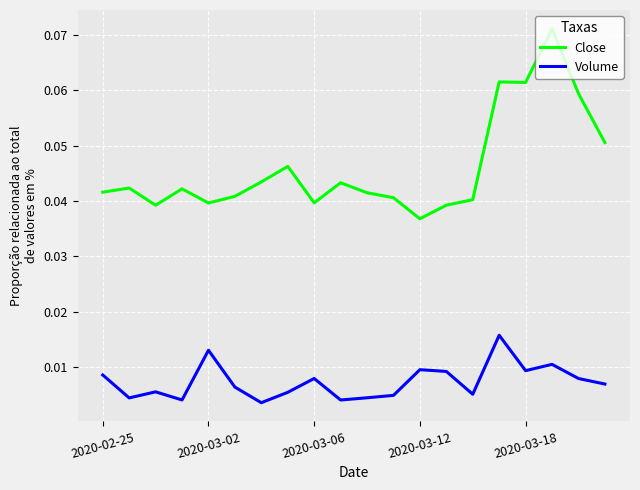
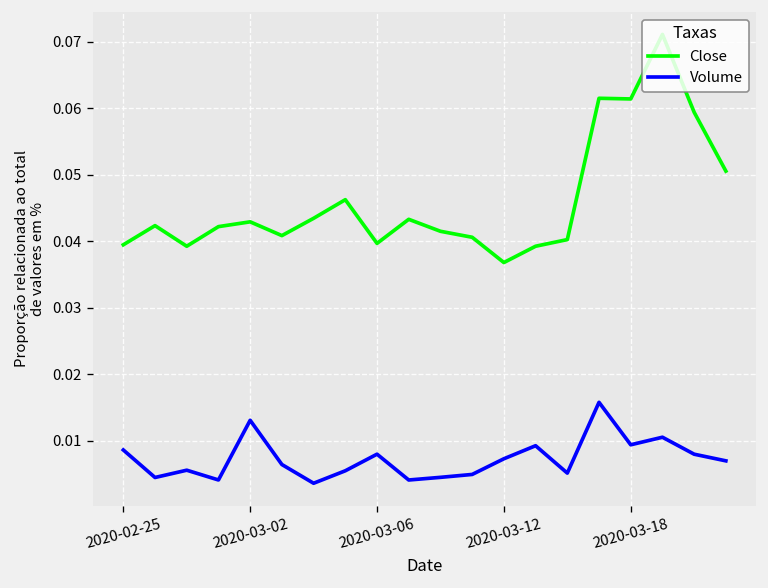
Close, 2020-02-25: 0.042 -> 0.039
Close, 2020-03-02: 0.040 -> 0.043
Volume, 2020-03-12: 0.010 -> 0.007
